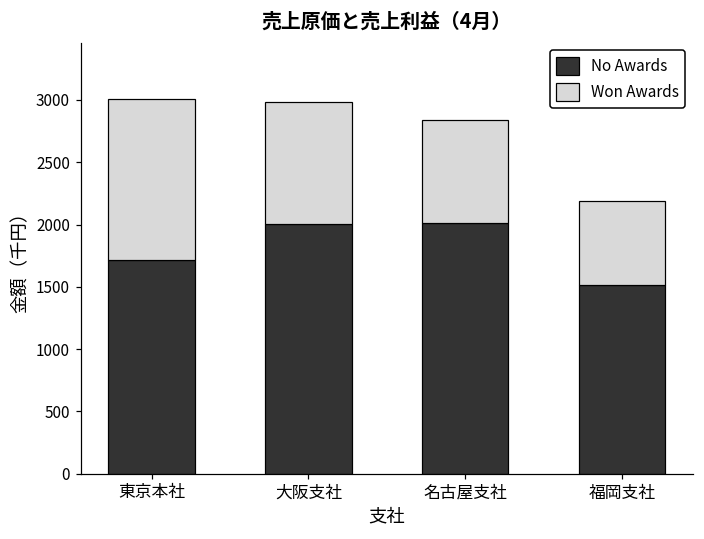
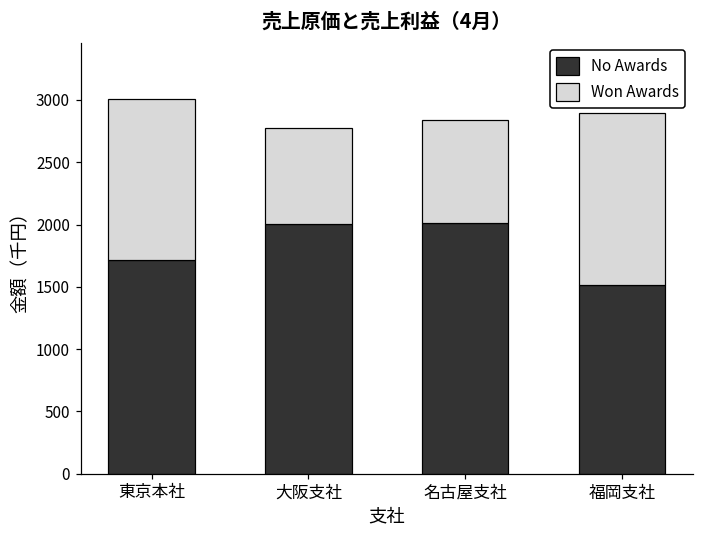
Won Awards, 大阪支社: 980 -> 770
Won Awards, 福岡支社: 670 -> 1380
